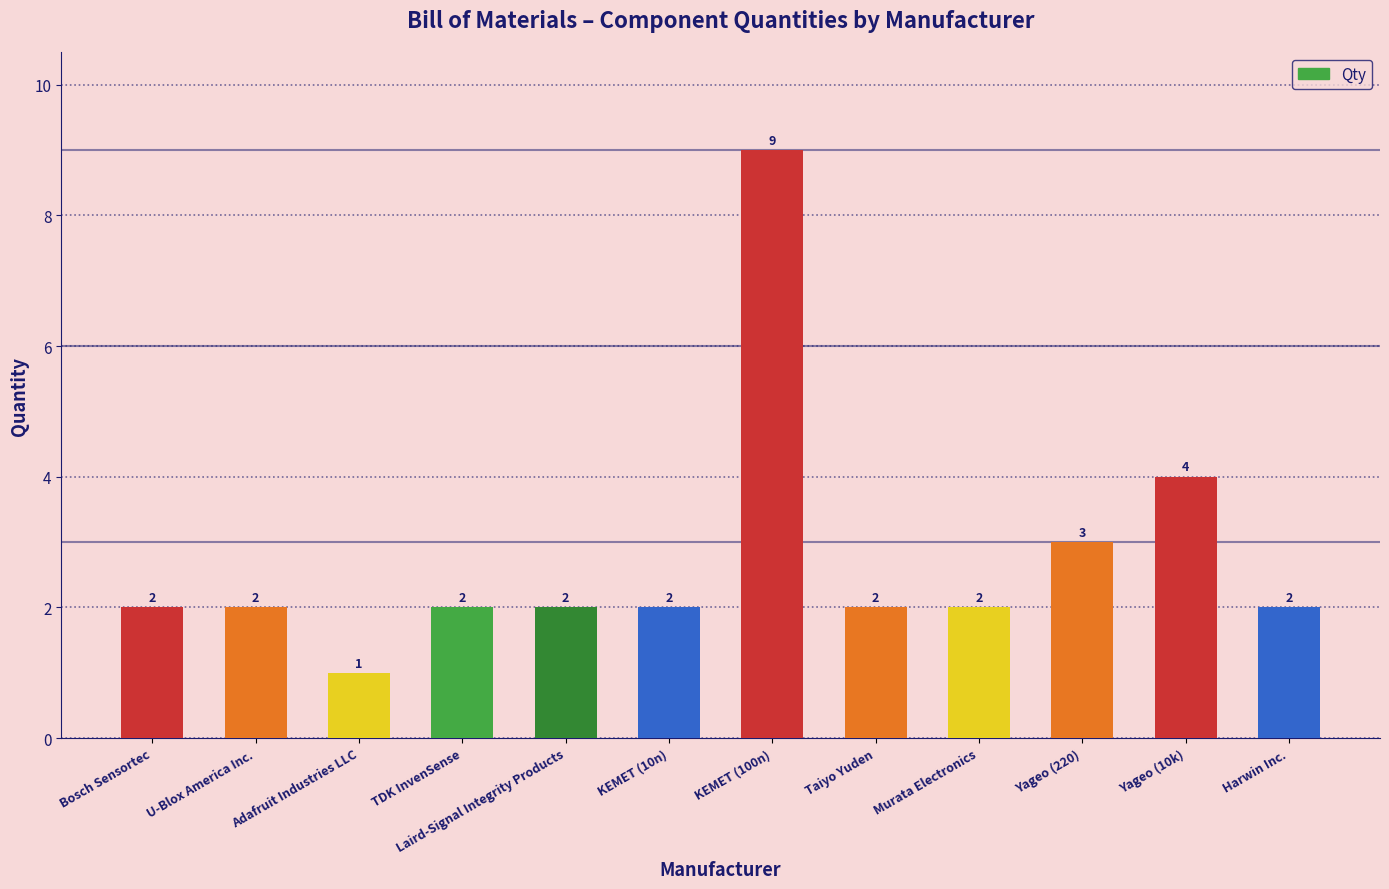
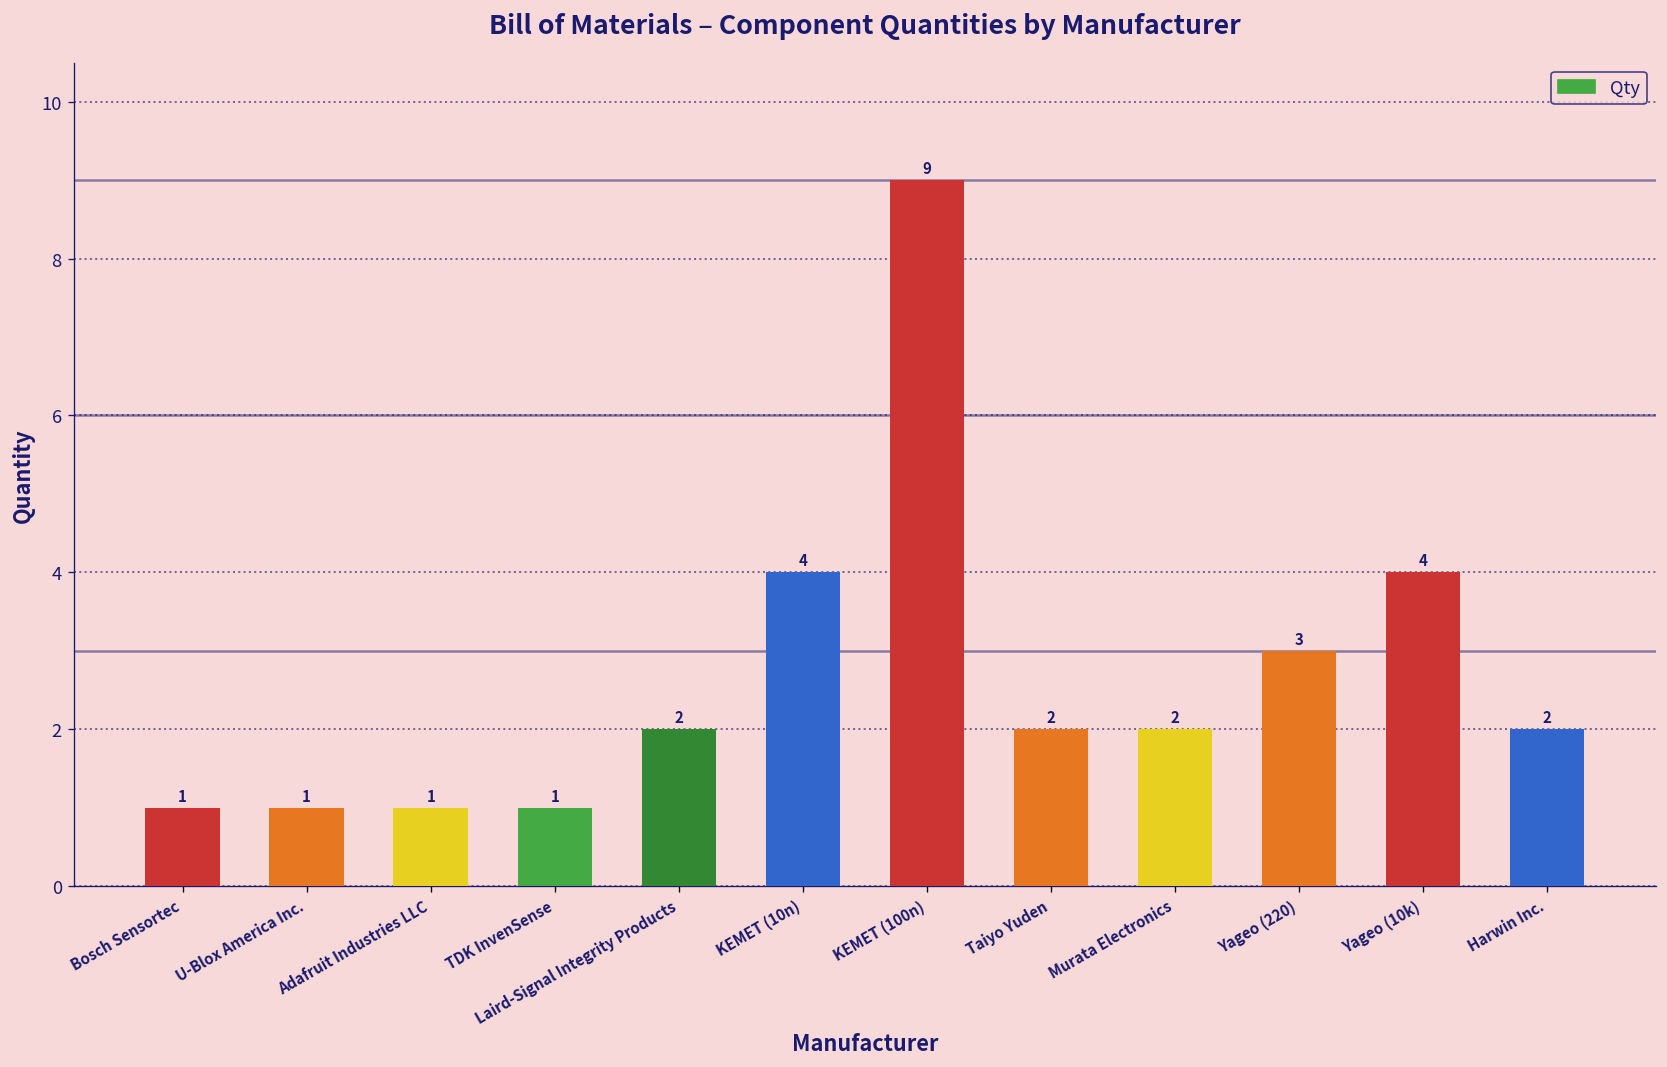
Bosch Sensortec: 2 -> 1
U-Blox America Inc.: 2 -> 1
TDK InvenSense: 2 -> 1
KEMET (10n): 2 -> 4
